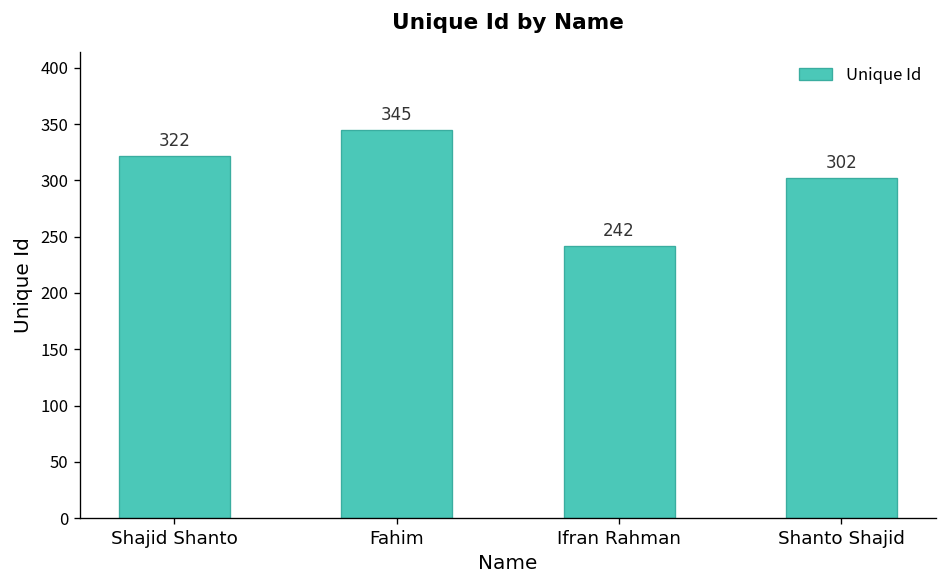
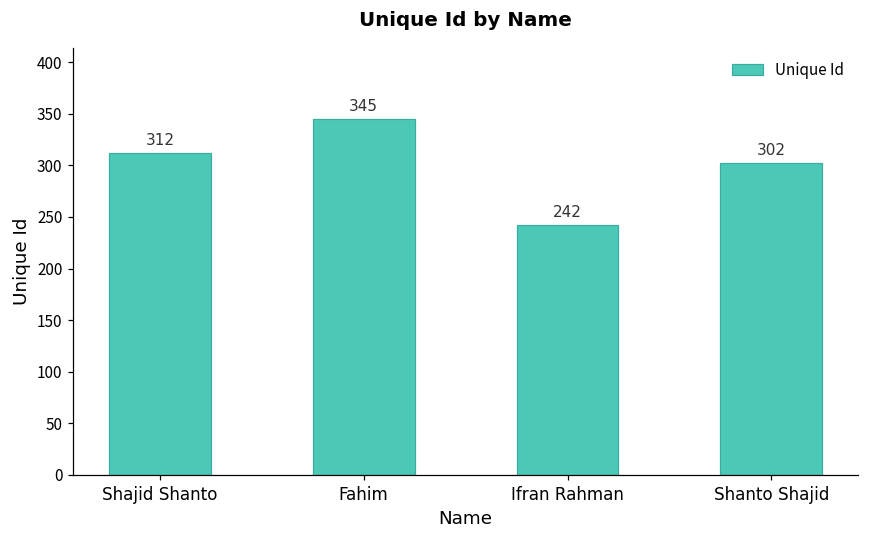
Shajid Shanto: 322 -> 312
